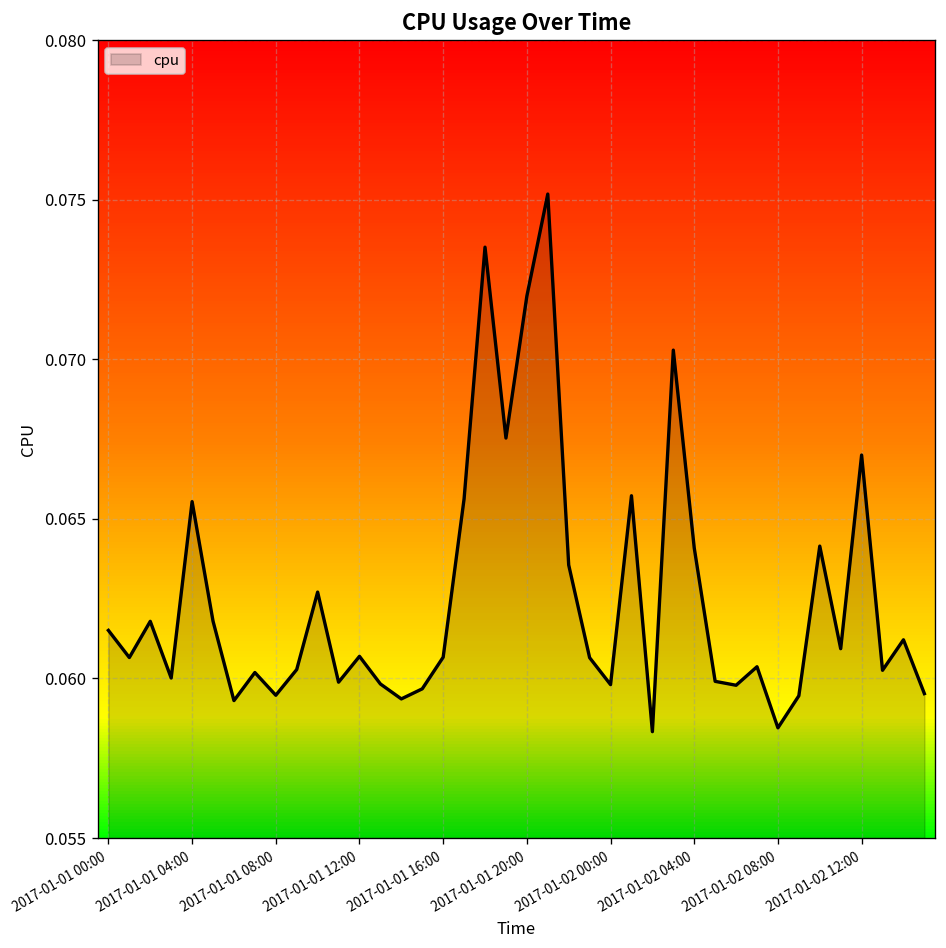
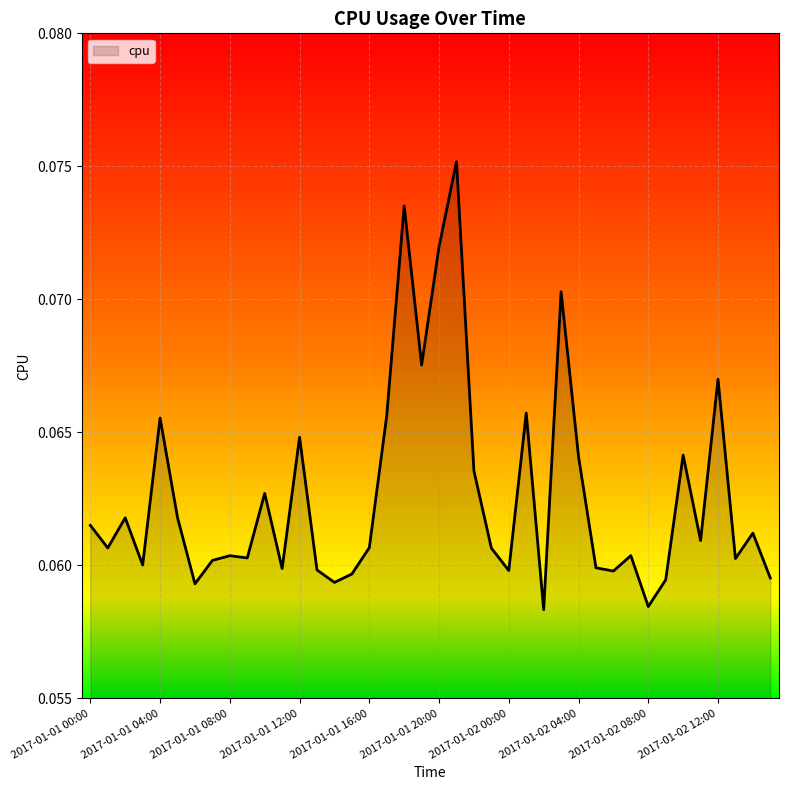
2017-01-01 08:00: 0.0595 -> 0.0604
2017-01-01 12:00: 0.0607 -> 0.0648
